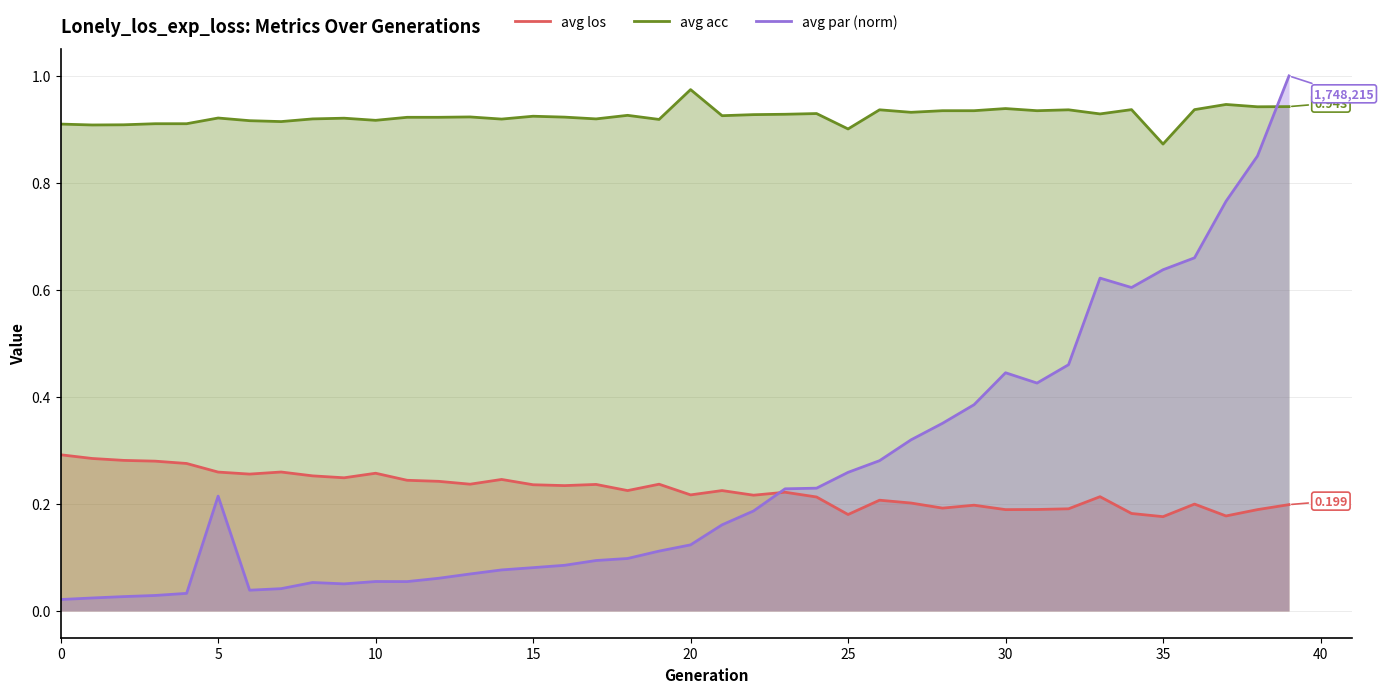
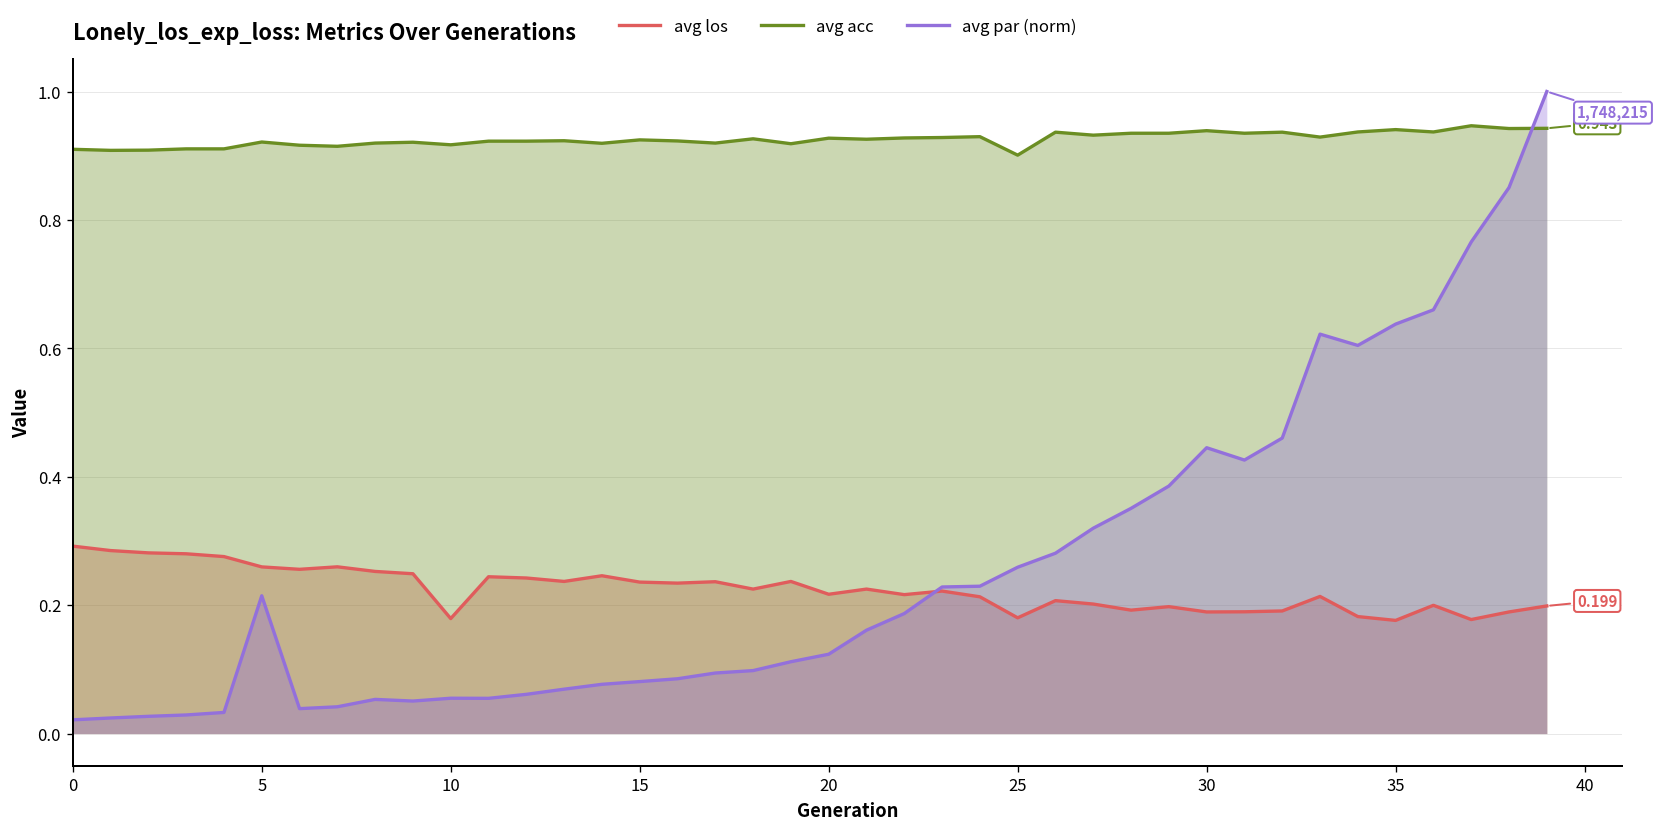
avg los, 10: 0.26 -> 0.18
avg acc, 20: 0.97 -> 0.93
avg acc, 35: 0.87 -> 0.94
